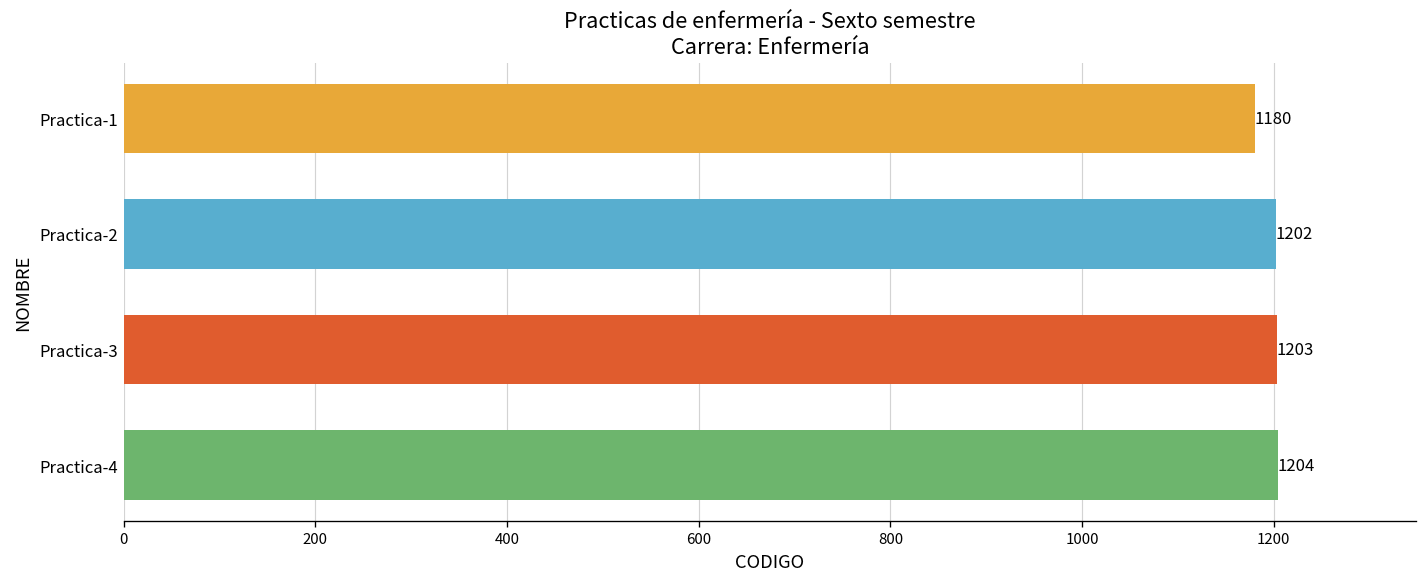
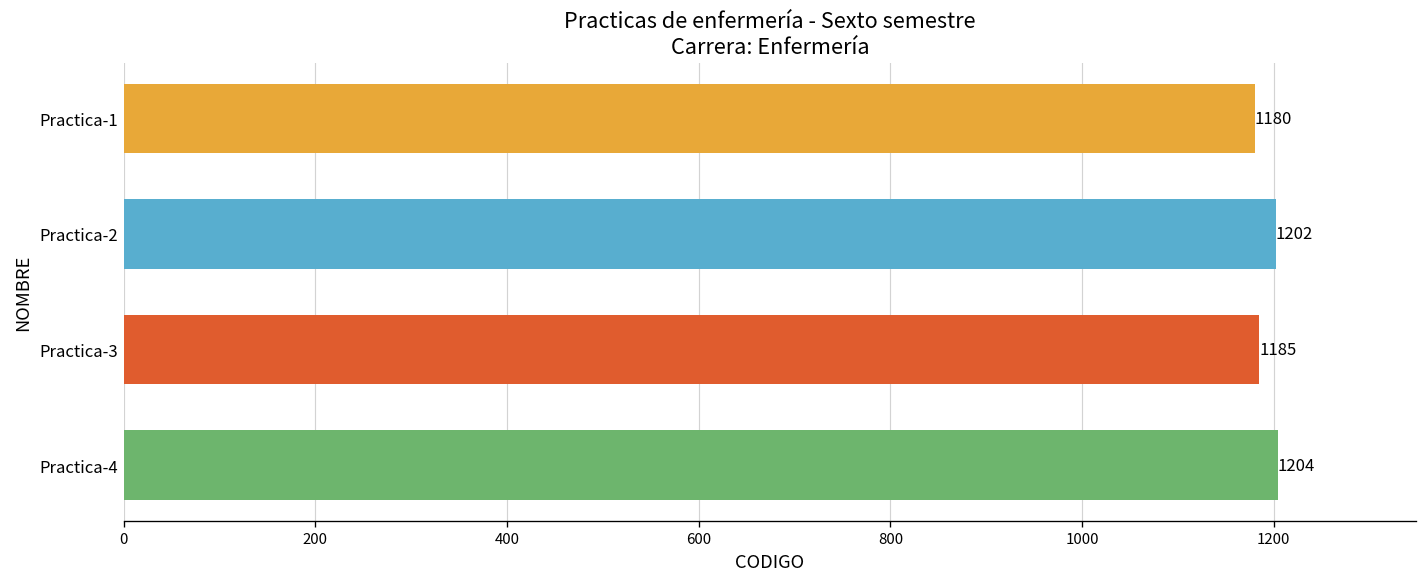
Practica-3: 1203 -> 1185
